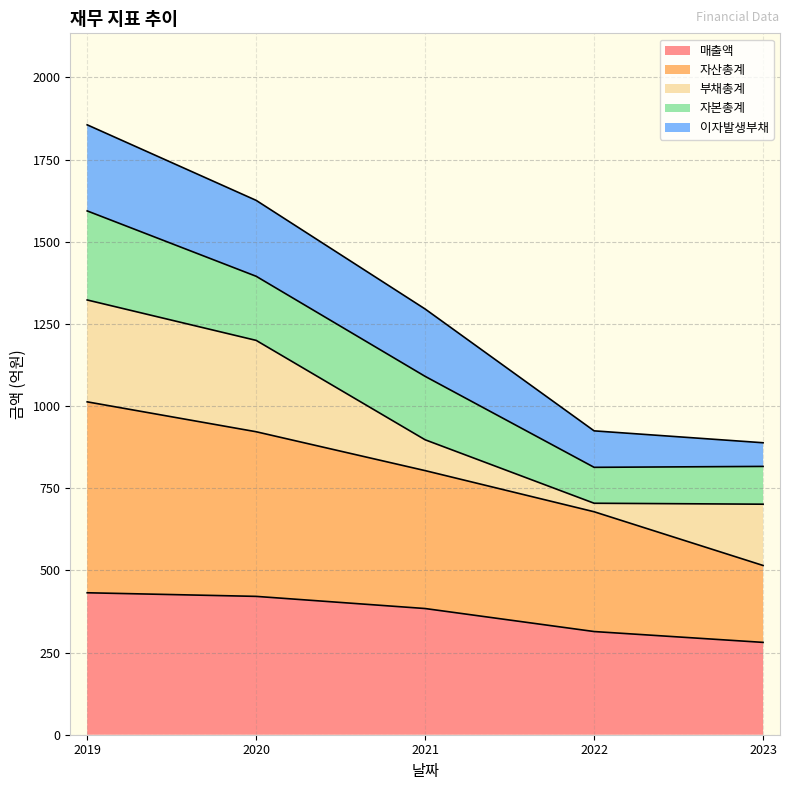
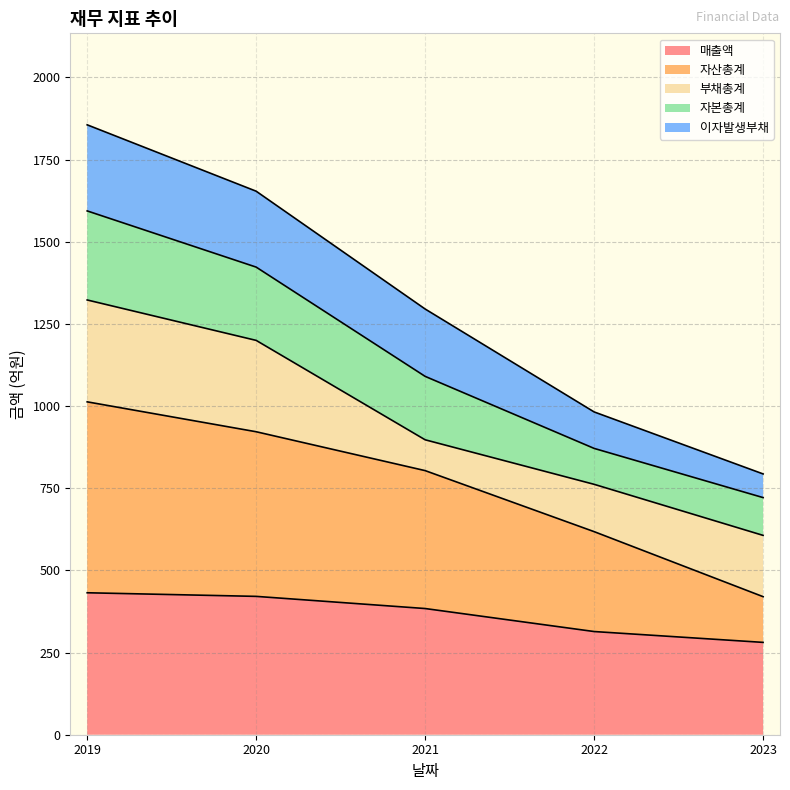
자본총계, 2020: 200 -> 220
자산총계, 2022: 360 -> 300
부채총계, 2022: 30 -> 140
자산총계, 2023: 230 -> 140
